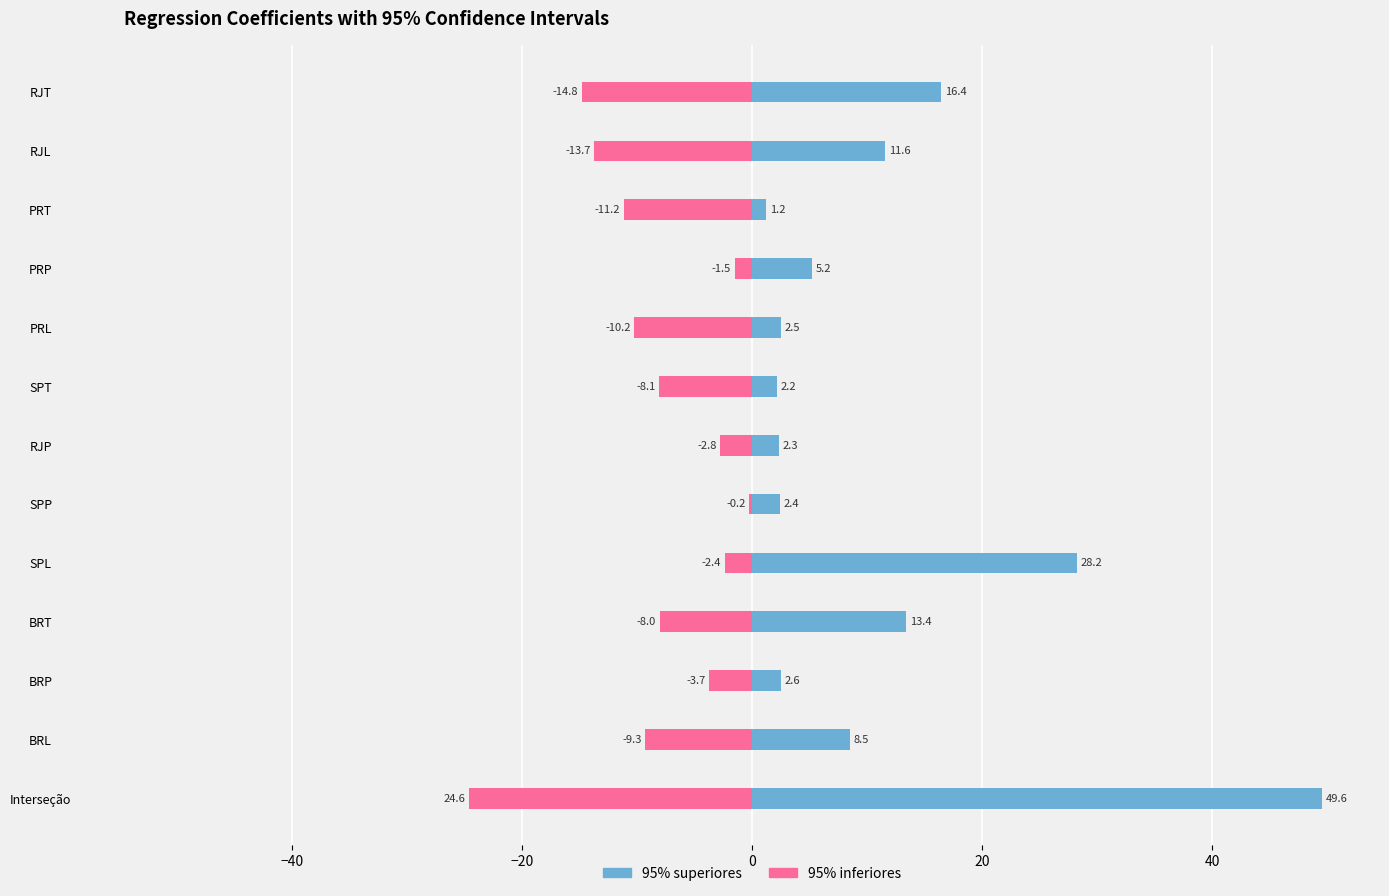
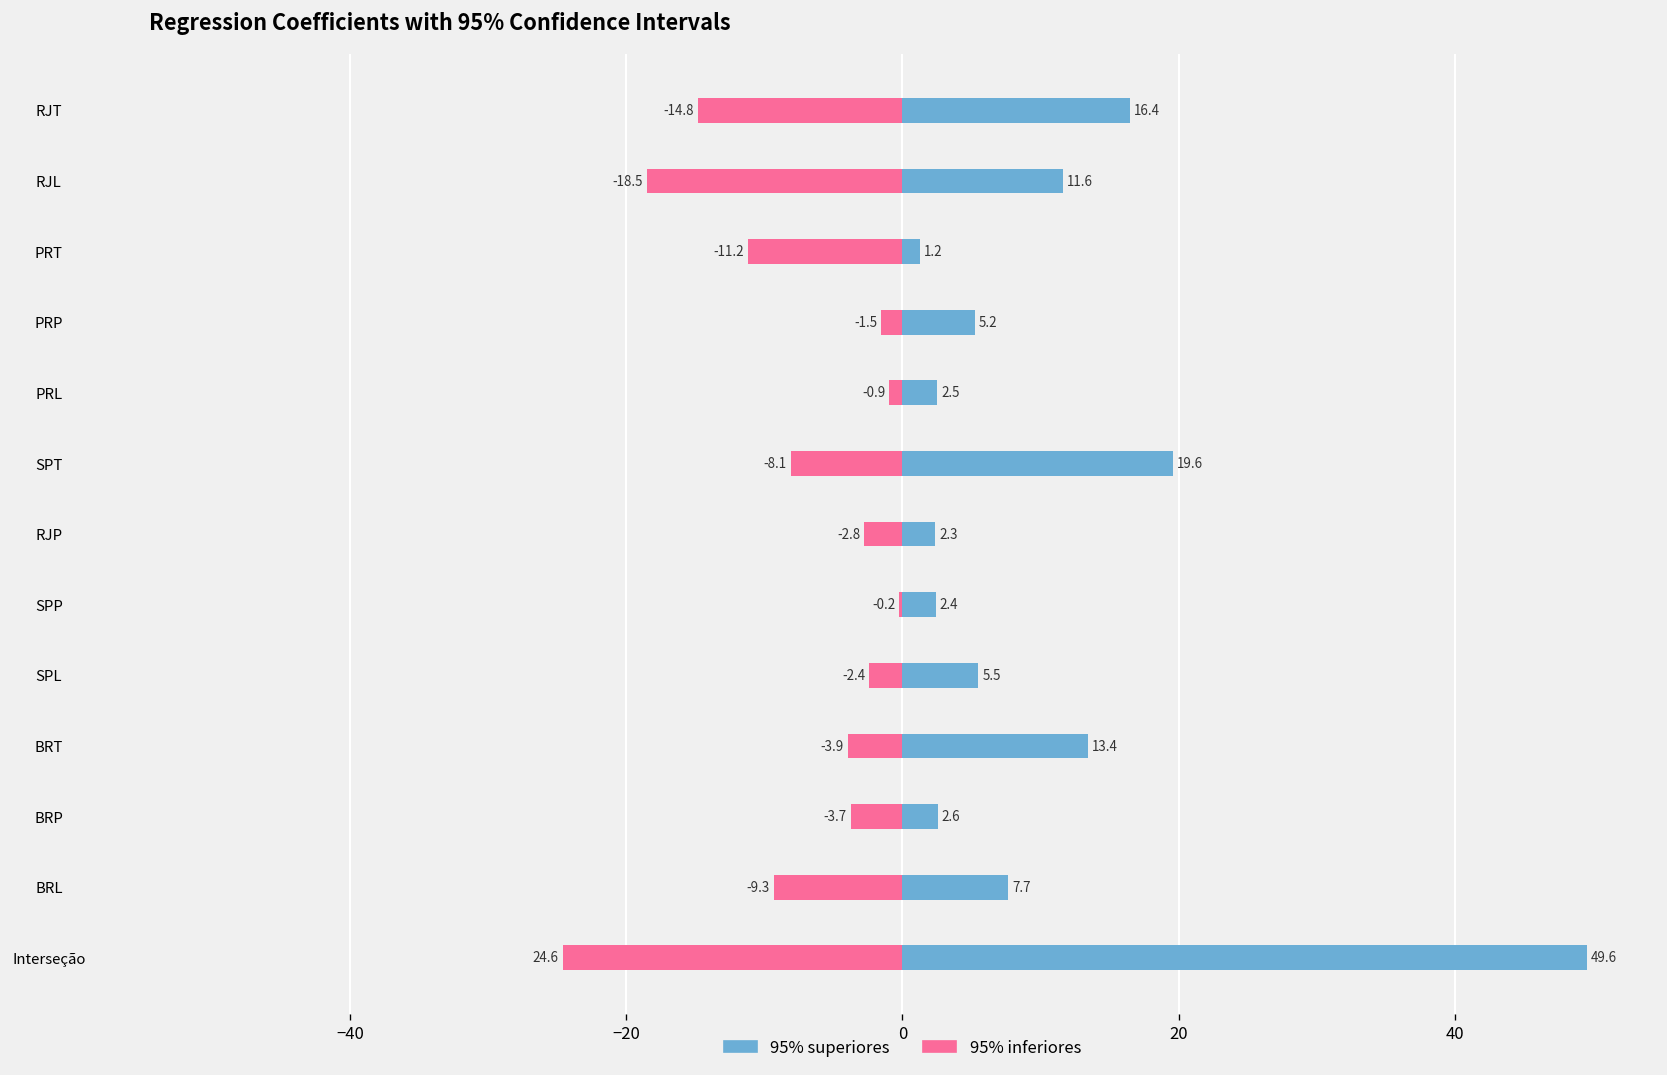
95% inferiores, RJL: -13.7 -> -18.5
95% inferiores, PRL: -10.2 -> -0.9
95% superiores, SPT: 2.2 -> 19.6
95% superiores, SPL: 28.2 -> 5.5
95% inferiores, BRT: -8.0 -> -3.9
95% superiores, BRL: 8.5 -> 7.7
